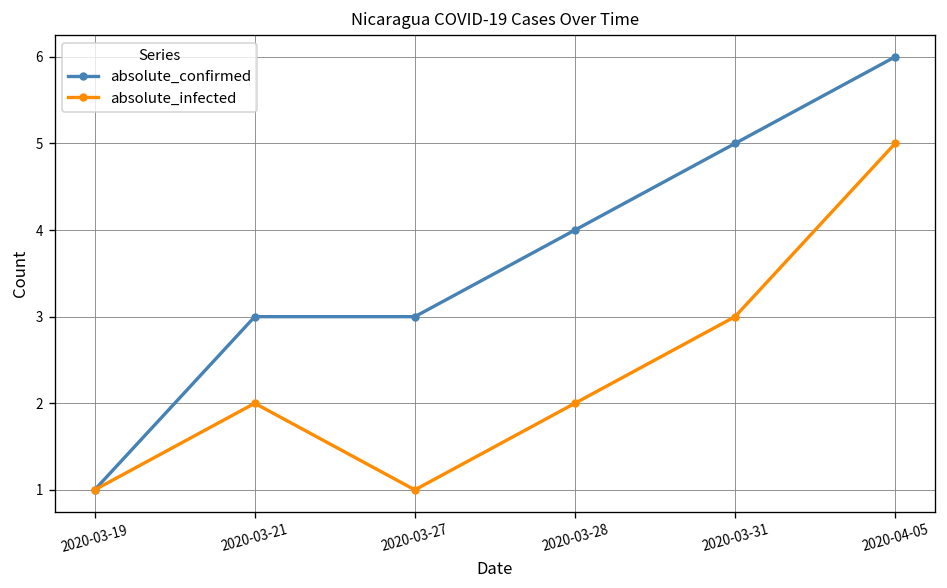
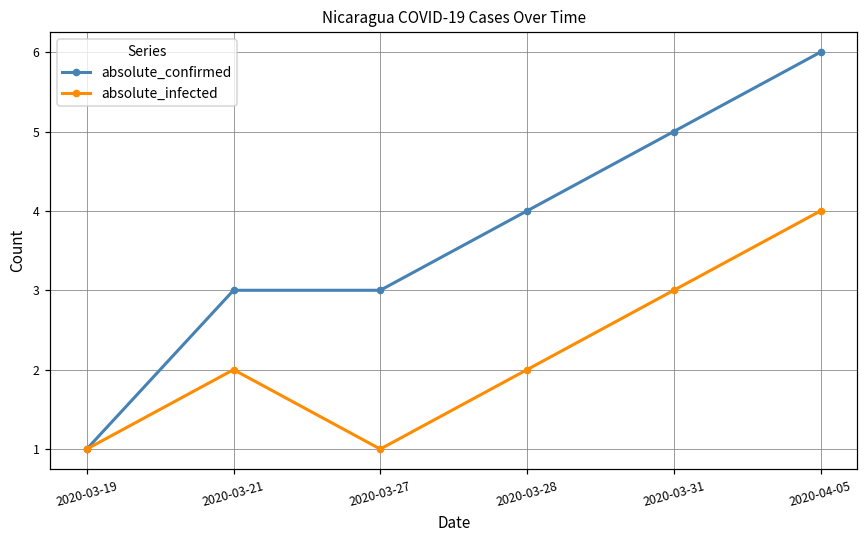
absolute_infected, 2020-04-05: 5 -> 4
